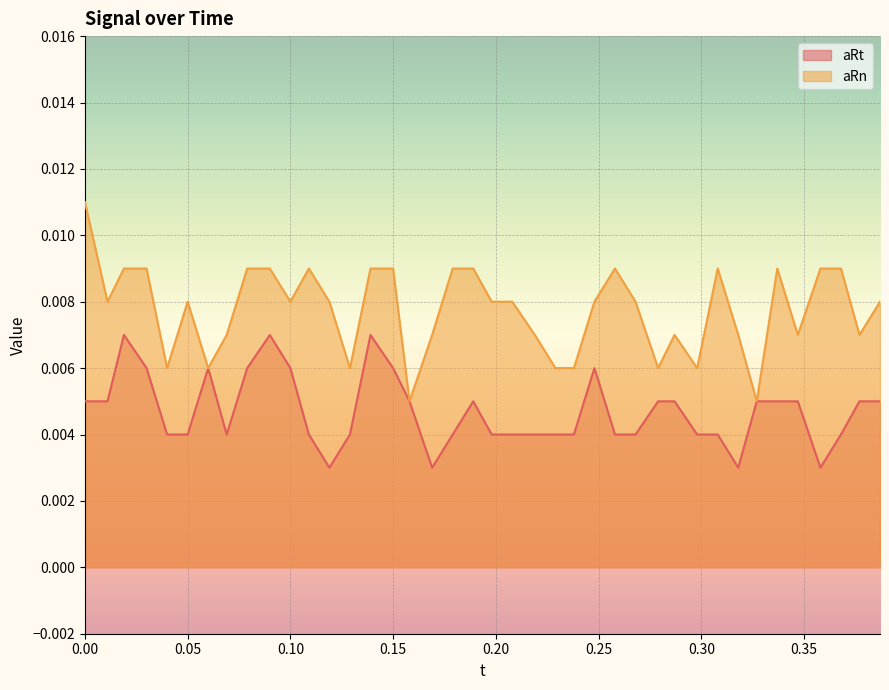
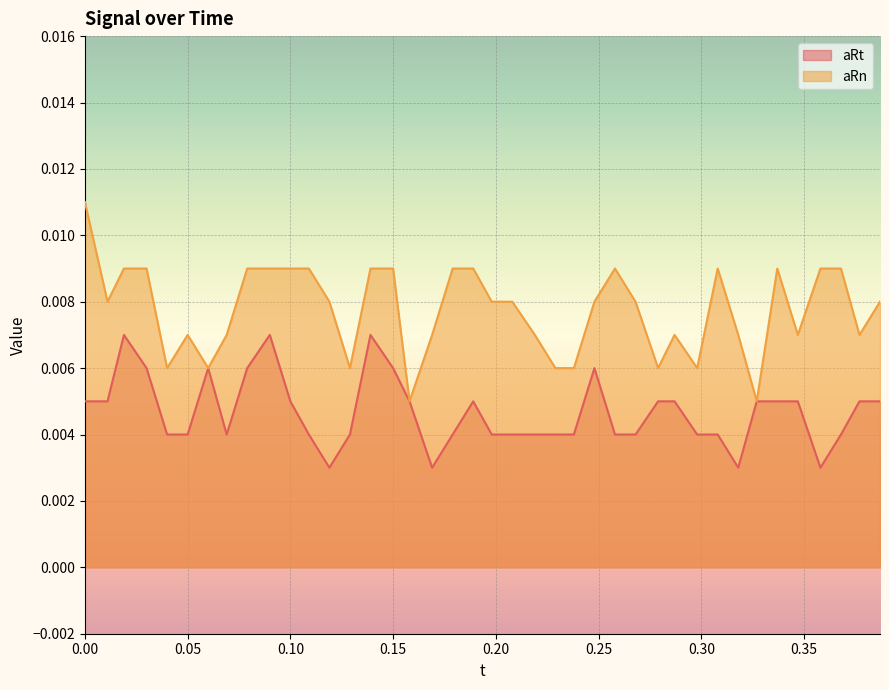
aRn, 0.05: 0.008 -> 0.007
aRt, 0.10: 0.006 -> 0.005
aRn, 0.10: 0.008 -> 0.009
